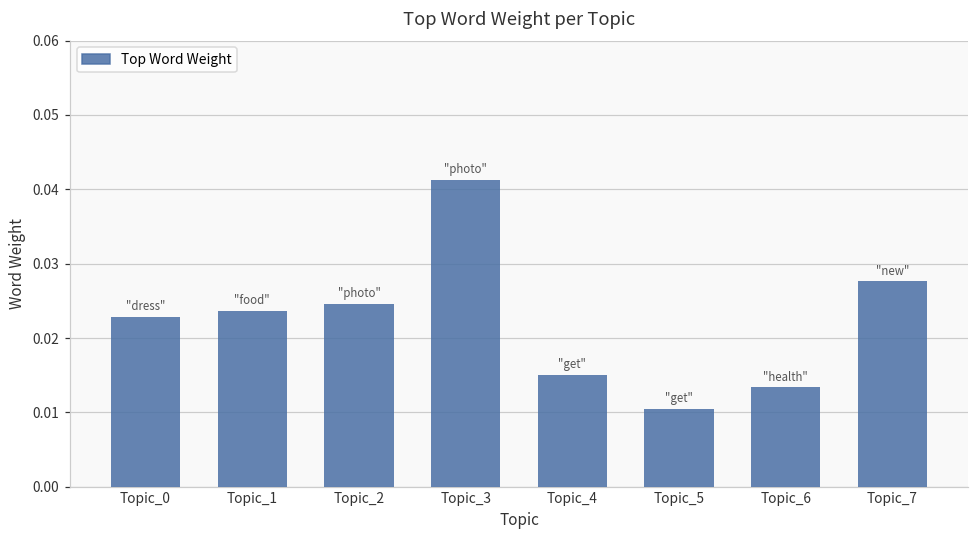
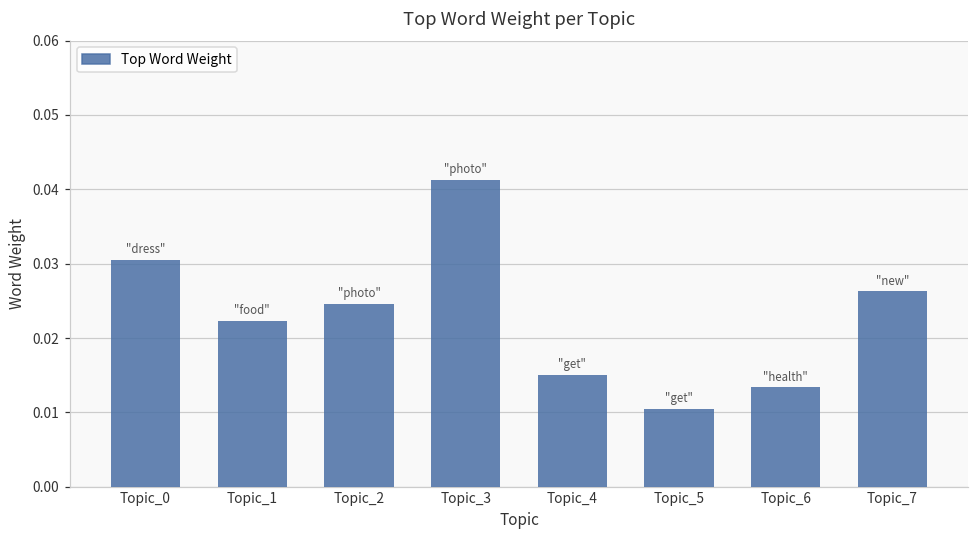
Topic_0: 0.023 -> 0.031
Topic_1: 0.024 -> 0.022
Topic_7: 0.028 -> 0.026
